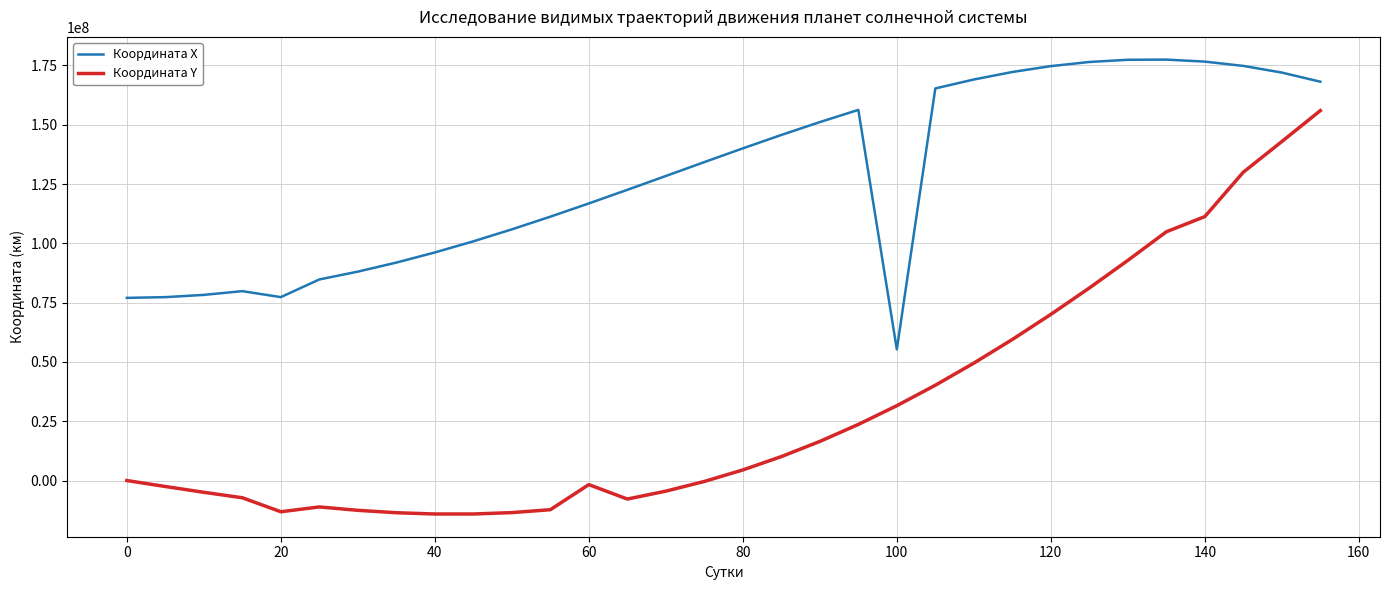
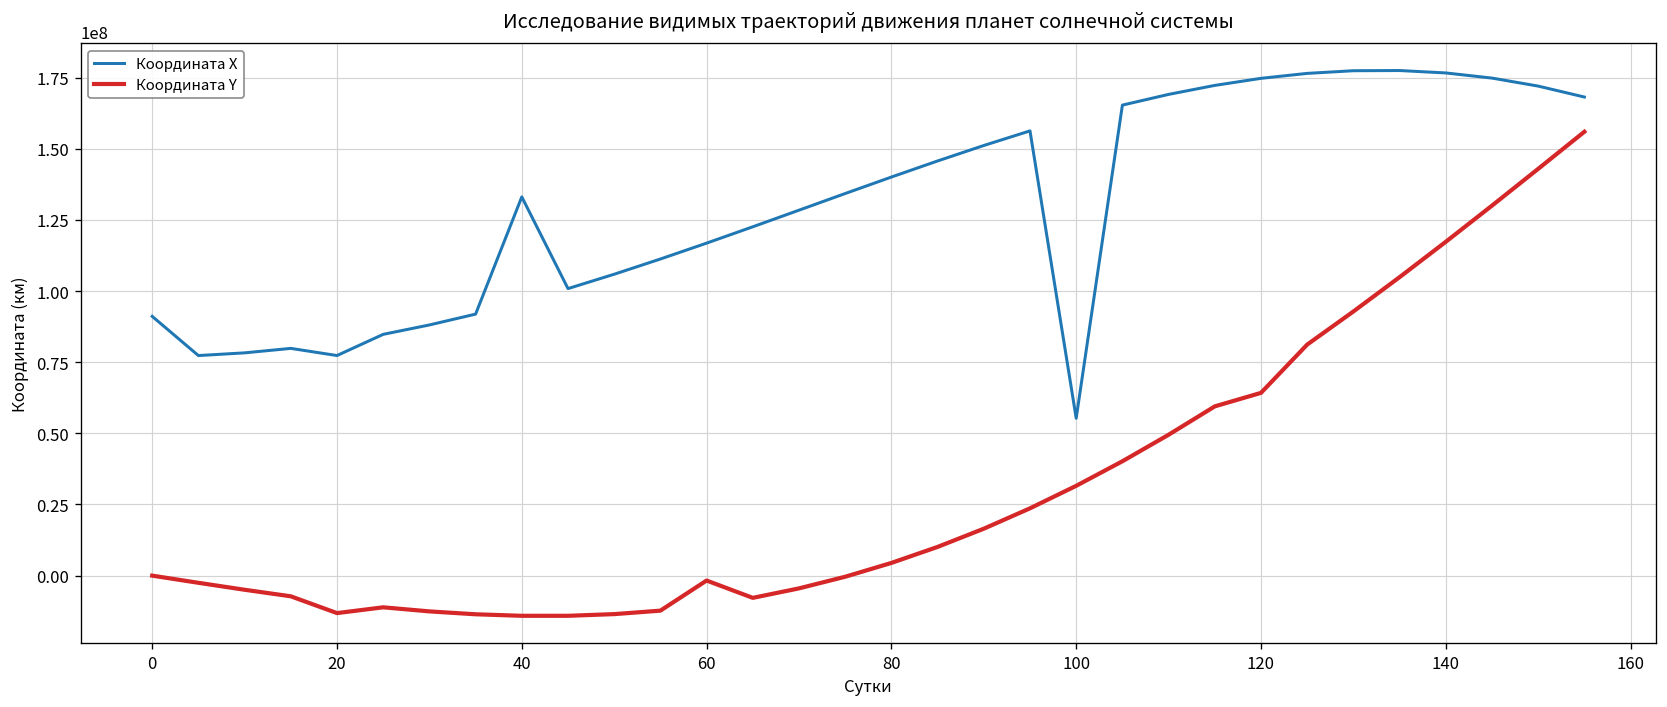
Координата X, 0: 77000000 -> 91000000
Координата X, 40: 96000000 -> 133000000
Координата Y, 120: 70000000 -> 64000000
Координата Y, 140: 111000000 -> 117000000
